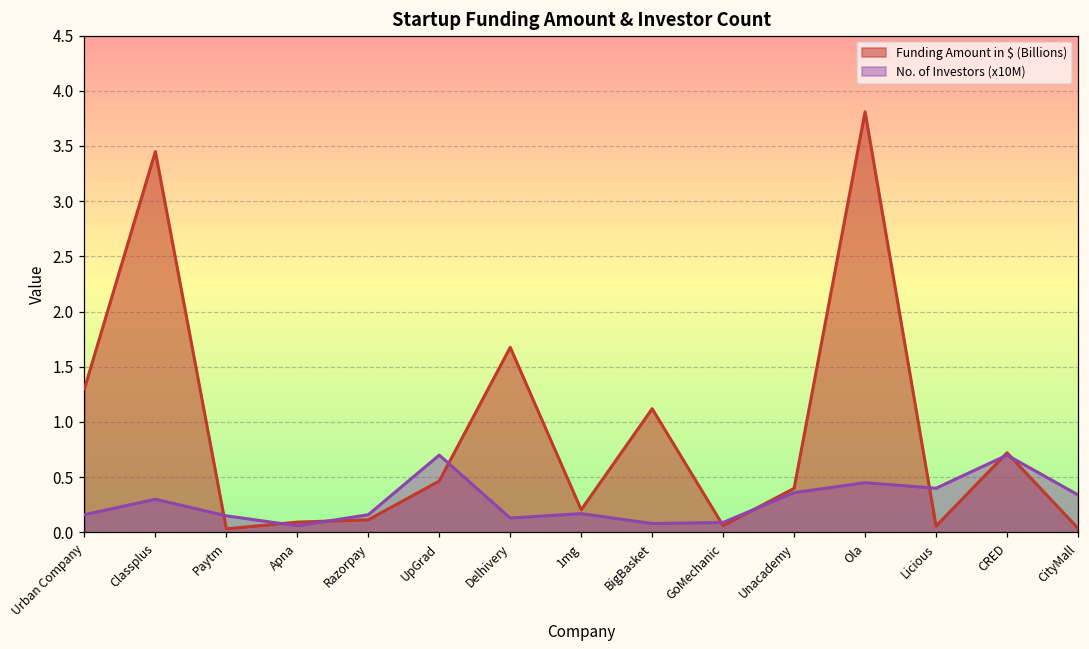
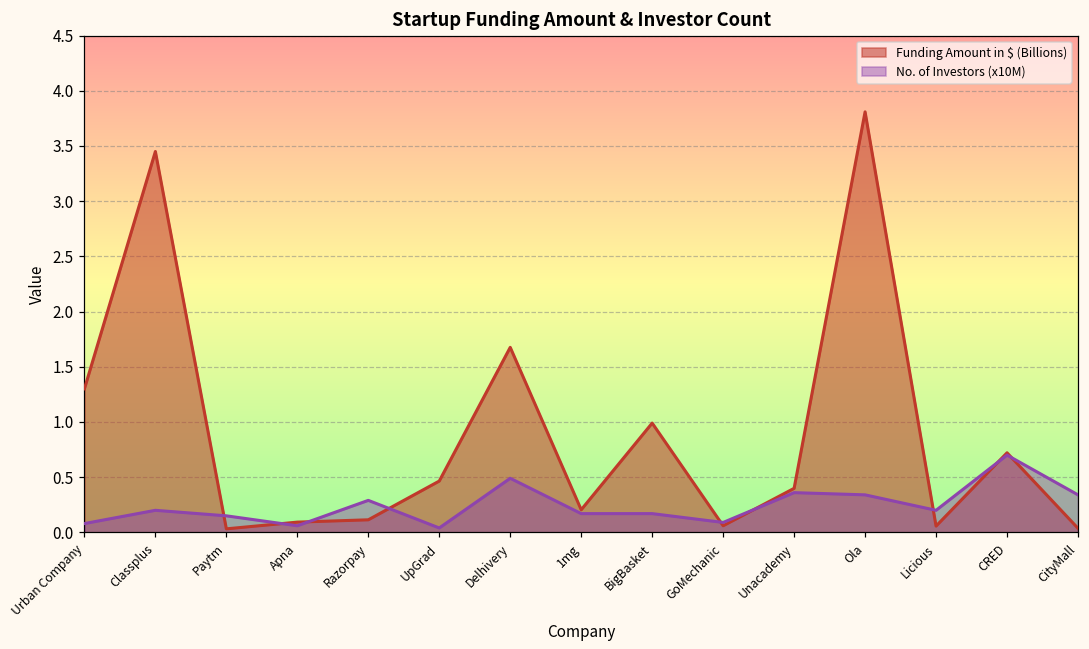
No. of Investors (x10M), Urban Company: 0.16 -> 0.08
No. of Investors (x10M), Classplus: 0.3 -> 0.2
No. of Investors (x10M), Razorpay: 0.16 -> 0.29
No. of Investors (x10M), UpGrad: 0.70 -> 0.04
No. of Investors (x10M), Delhivery: 0.13 -> 0.49
Funding Amount in $ (Billions), BigBasket: 1.12 -> 0.99
No. of Investors (x10M), BigBasket: 0.08 -> 0.17
No. of Investors (x10M), Ola: 0.45 -> 0.34
No. of Investors (x10M), Licious: 0.4 -> 0.2
